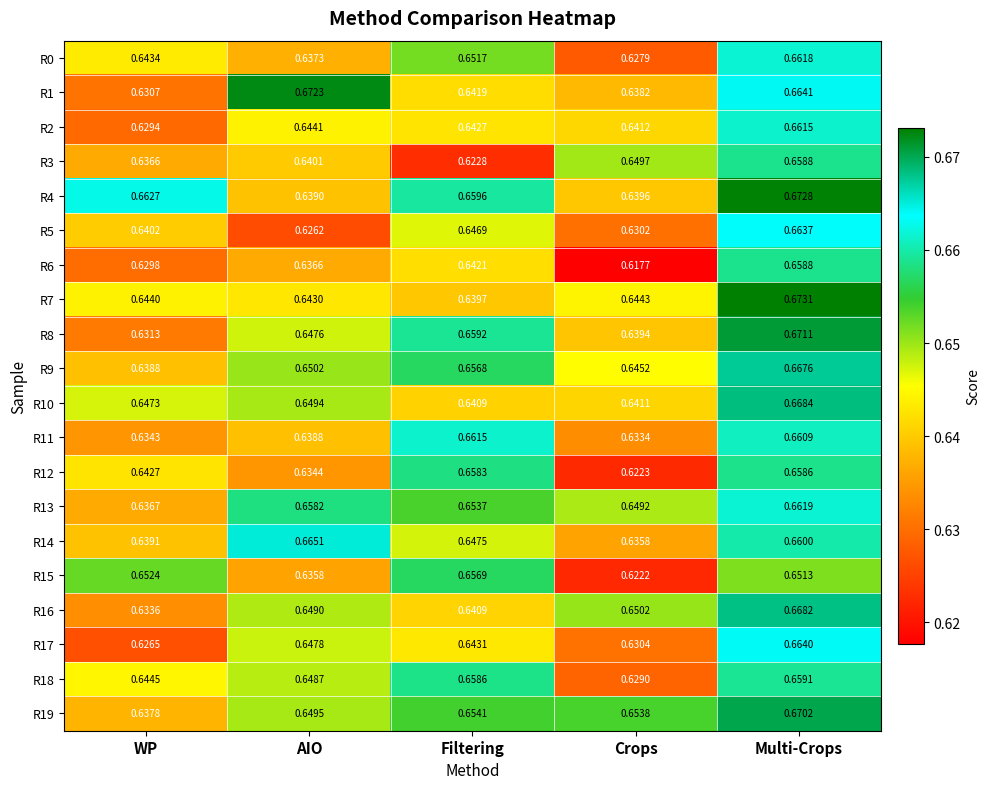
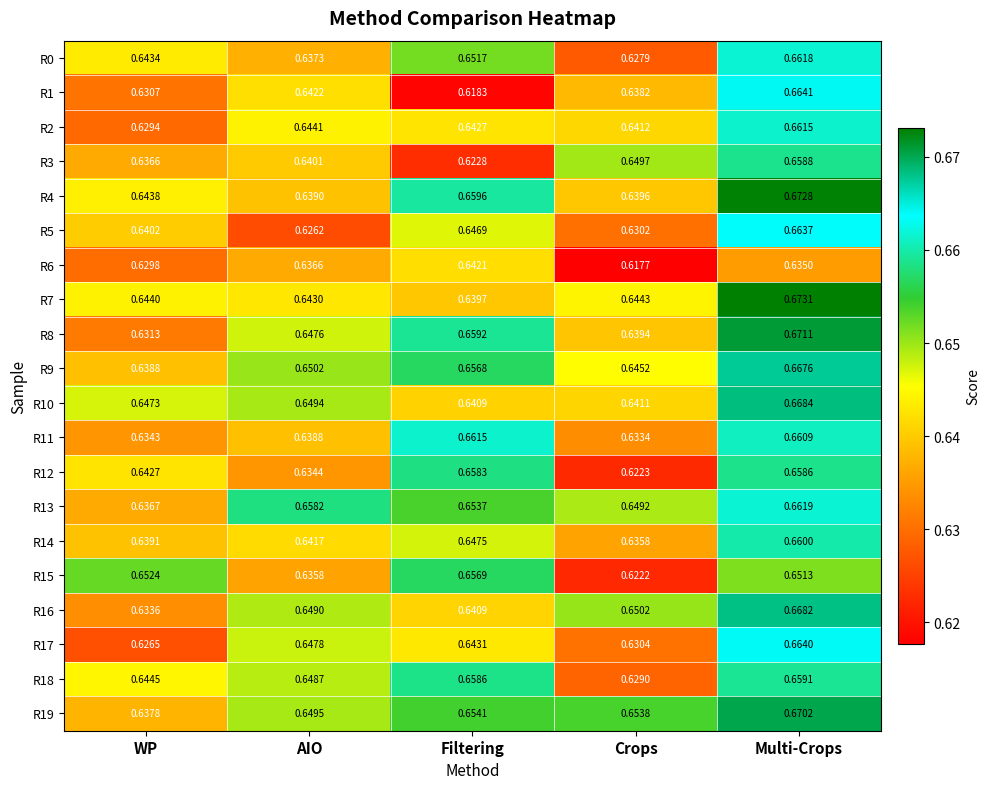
R1, AIO: 0.6723 -> 0.6422
R1, Filtering: 0.6419 -> 0.6183
R4, WP: 0.6627 -> 0.6438
R6, Multi-Crops: 0.6588 -> 0.6350
R14, AIO: 0.6651 -> 0.6417
